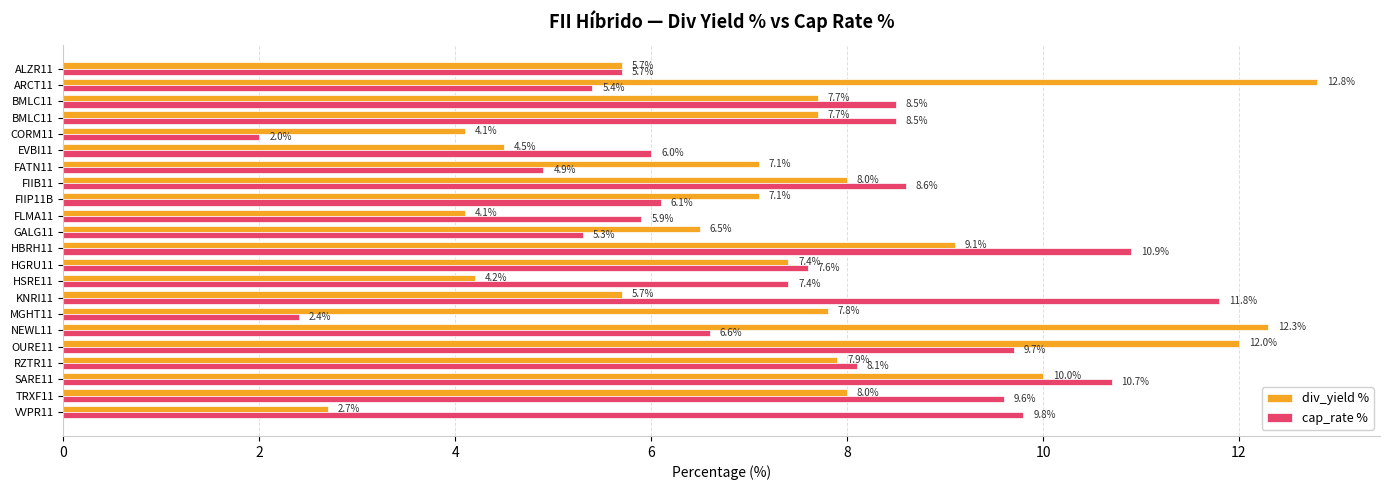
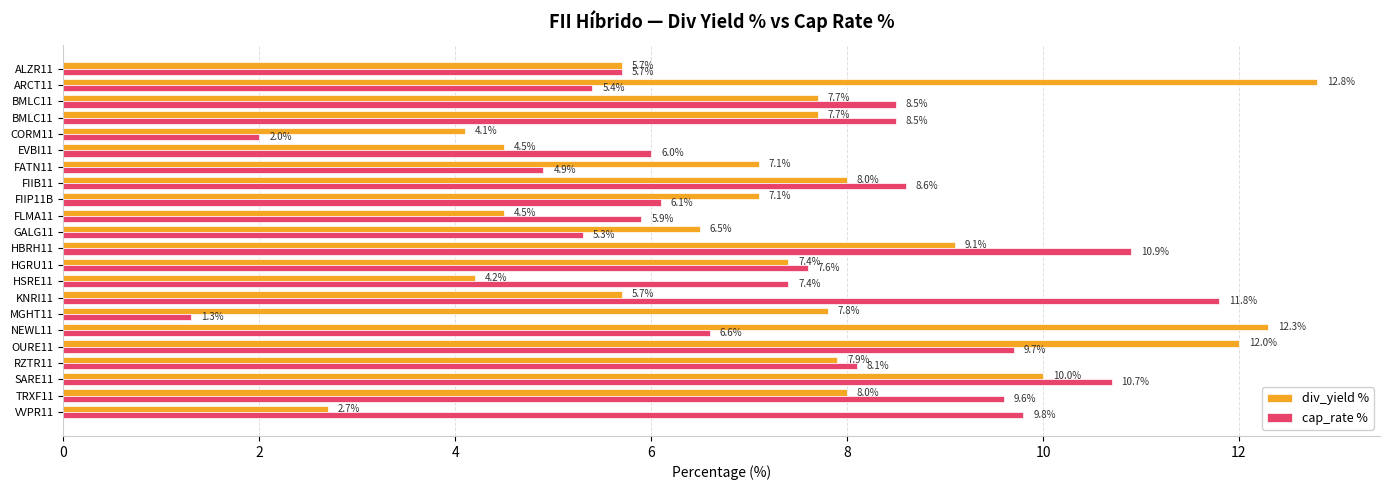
div_yield %, FLMA11: 4.1% -> 4.5%
cap_rate %, MGHT11: 2.4% -> 1.3%
